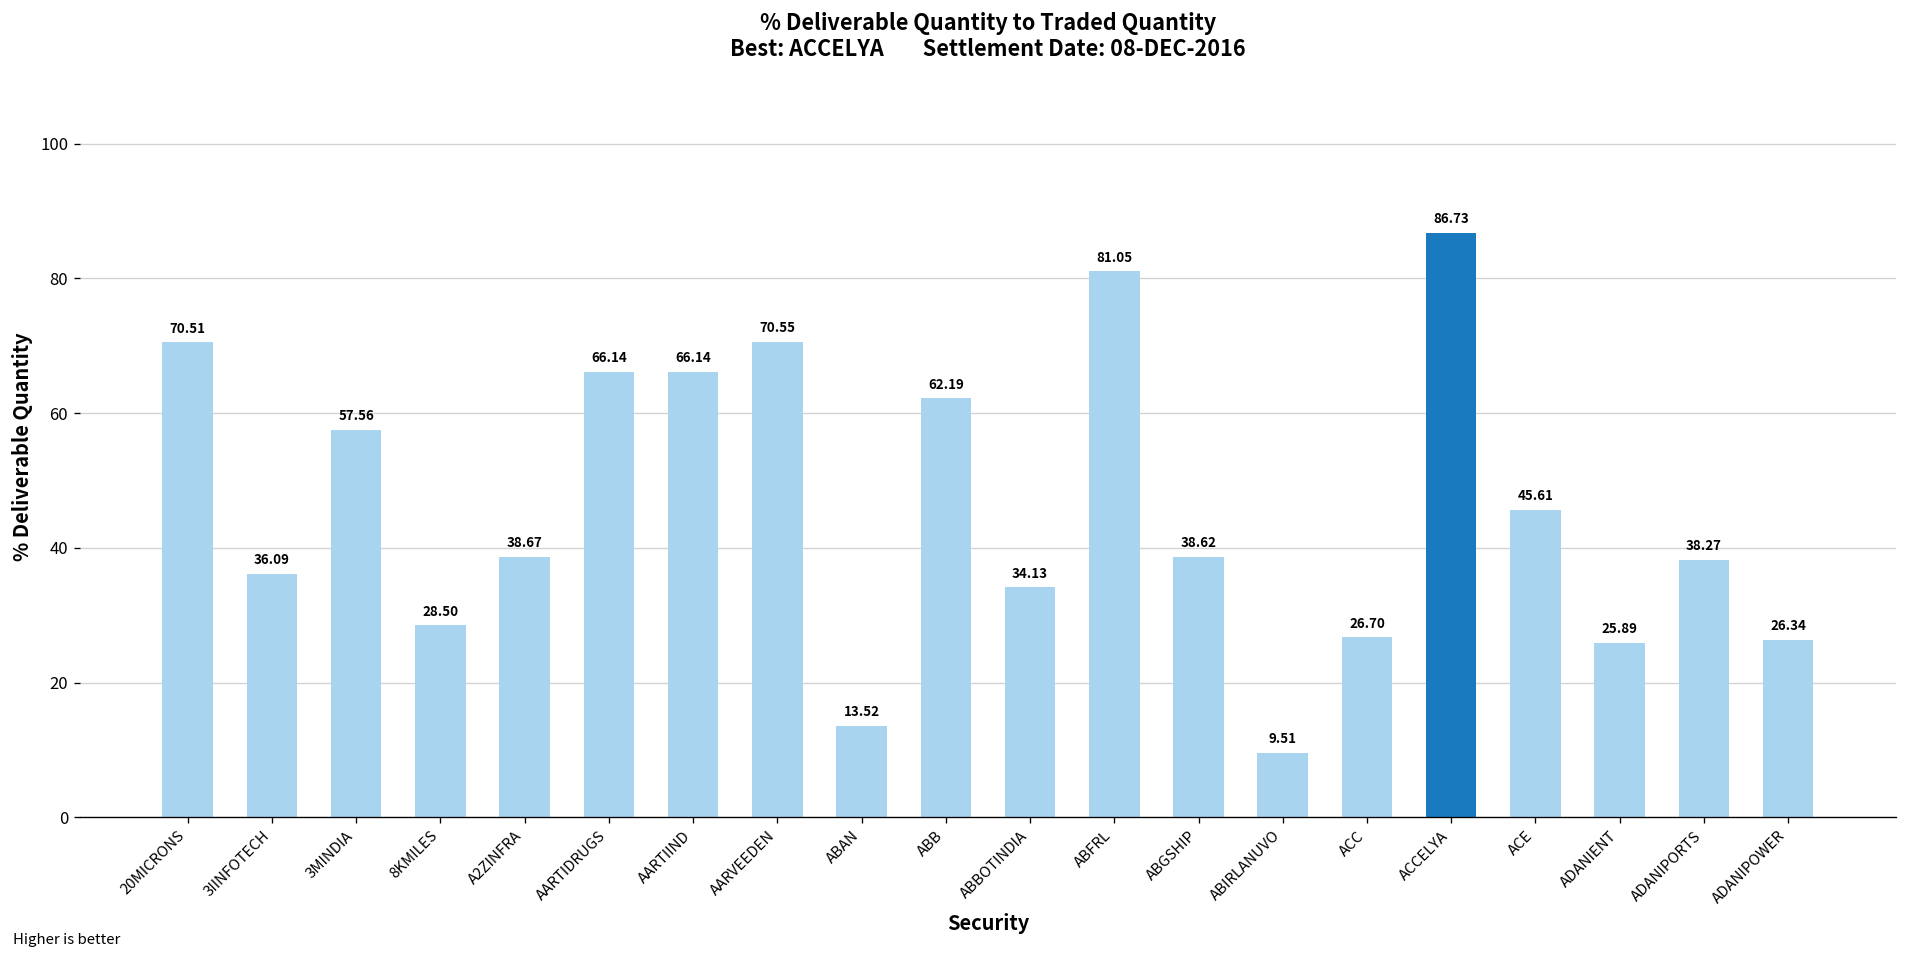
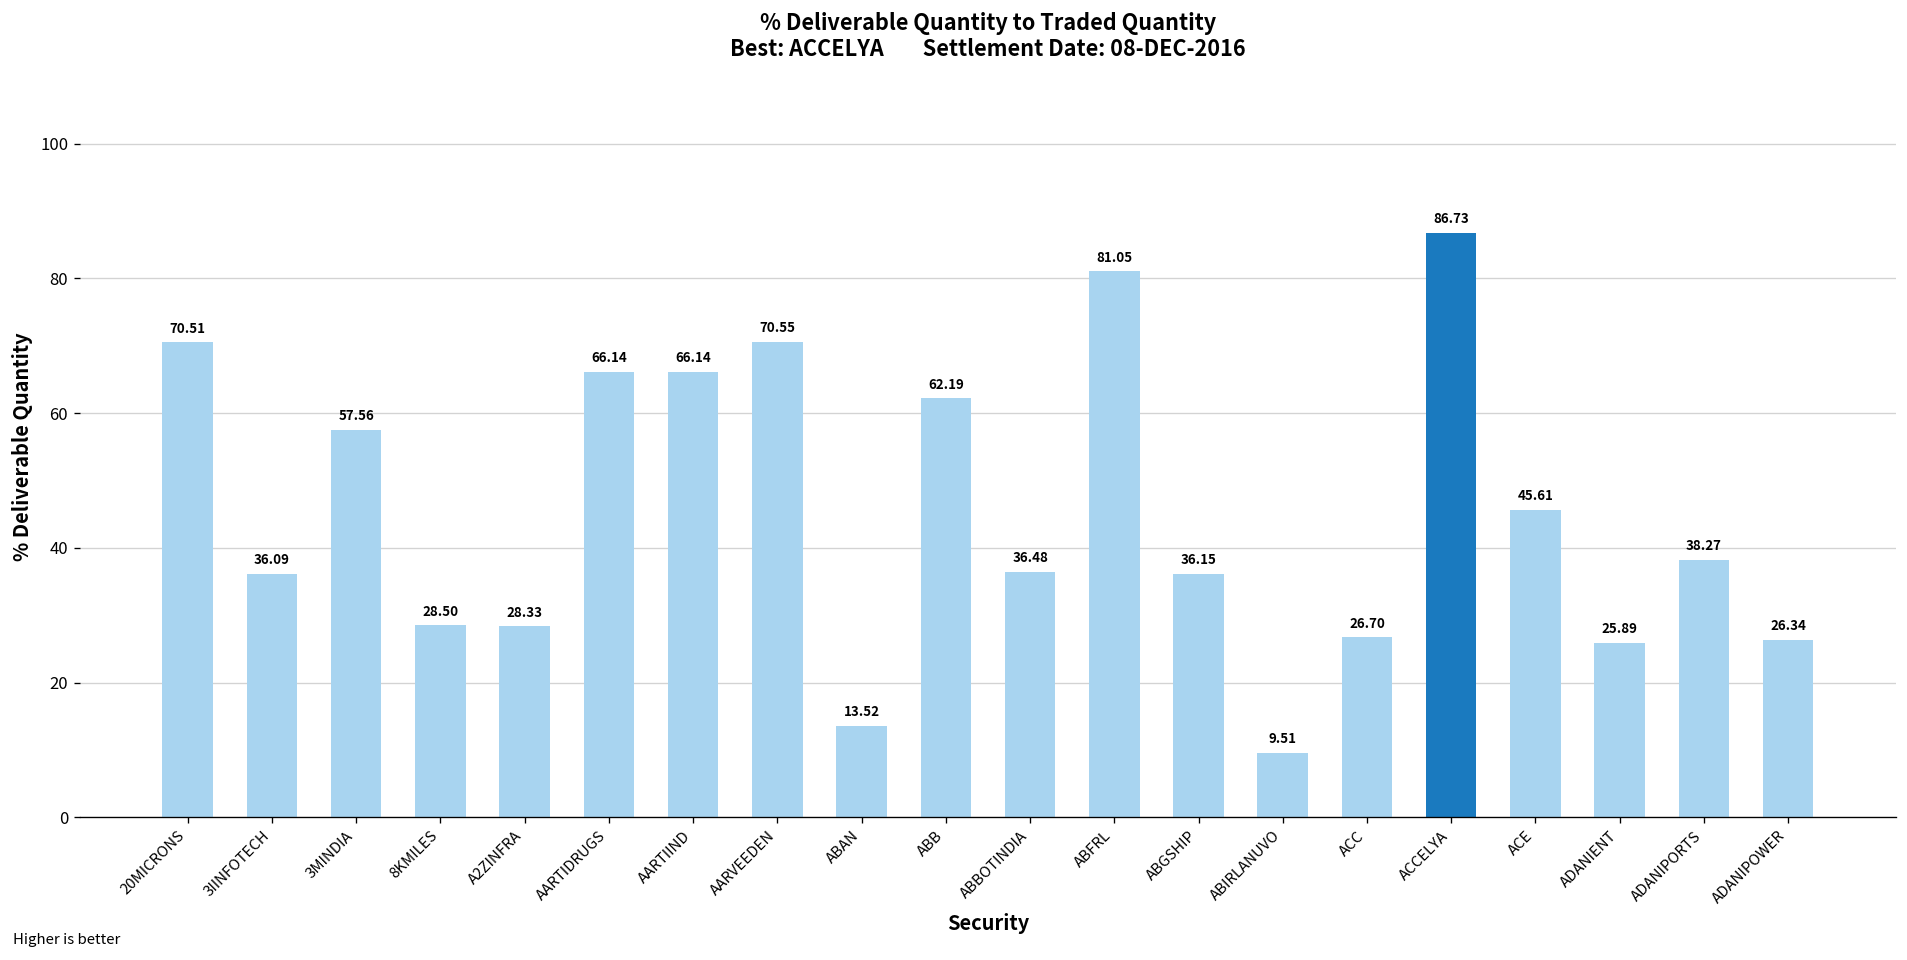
A2ZINFRA: 38.67 -> 28.33
ABBOTINDIA: 34.13 -> 36.48
ABGSHIP: 38.62 -> 36.15
